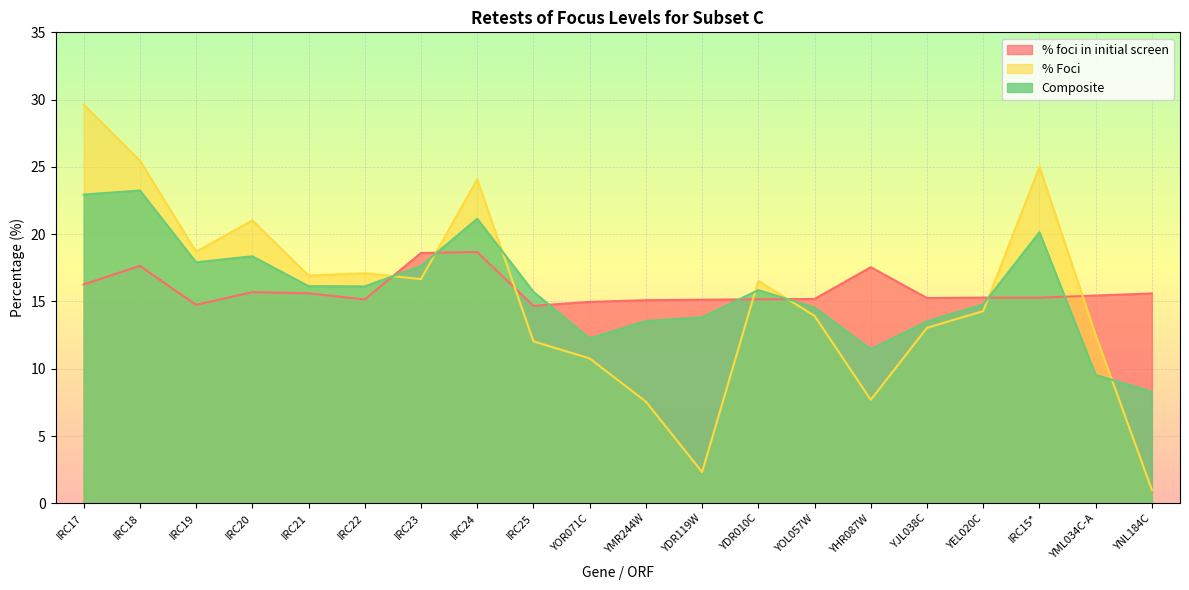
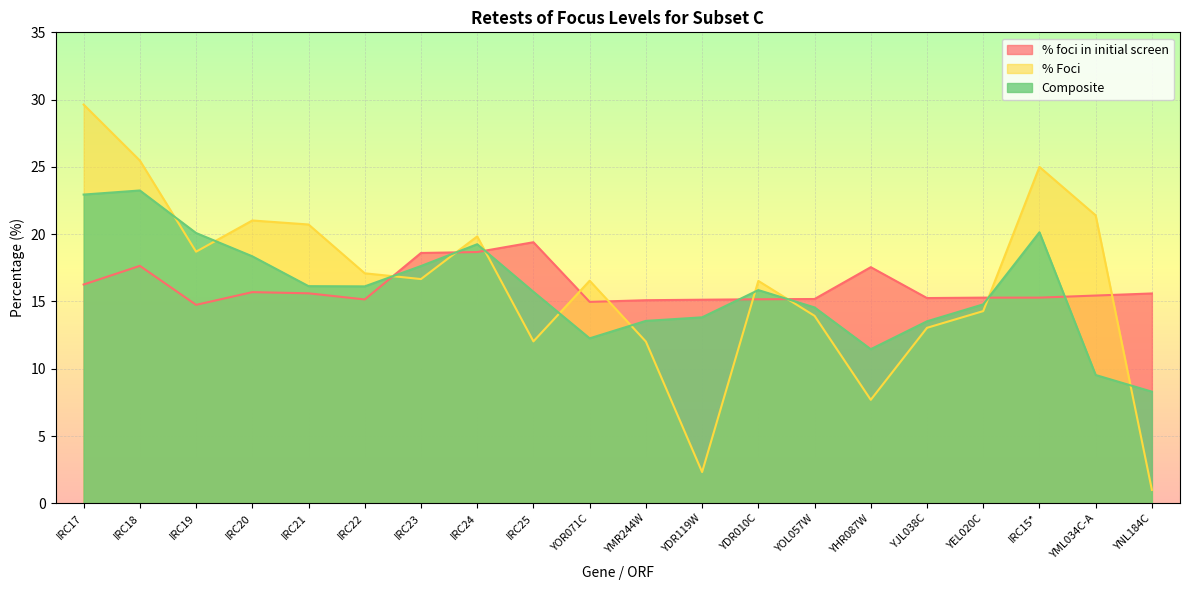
Composite, IRC19: 17.9 -> 20.1
% Foci, IRC21: 16.9 -> 20.7
% Foci, IRC24: 24.1 -> 19.8
Composite, IRC24: 21.1 -> 19.3
% foci in initial screen, IRC25: 14.7 -> 19.4
% Foci, YOR071C: 10.8 -> 16.5
% Foci, YMR244W: 7.6 -> 12.0
% Foci, YML034C-A: 12.5 -> 21.4
